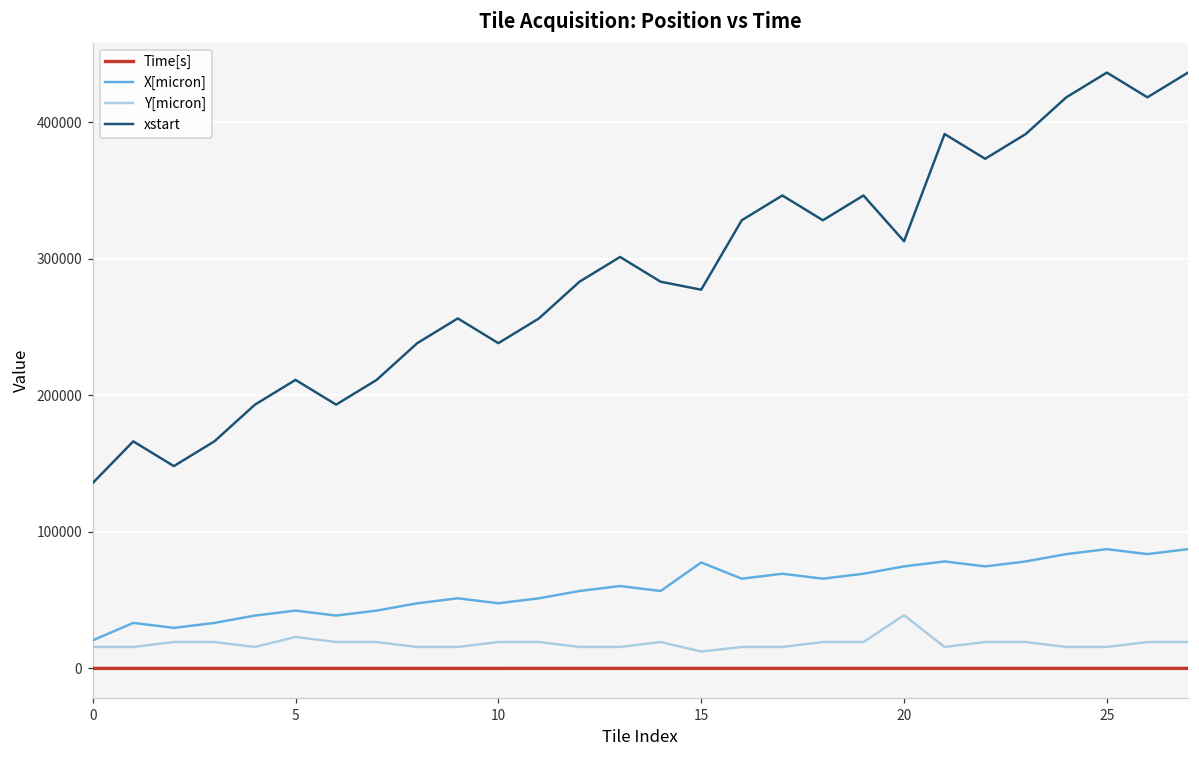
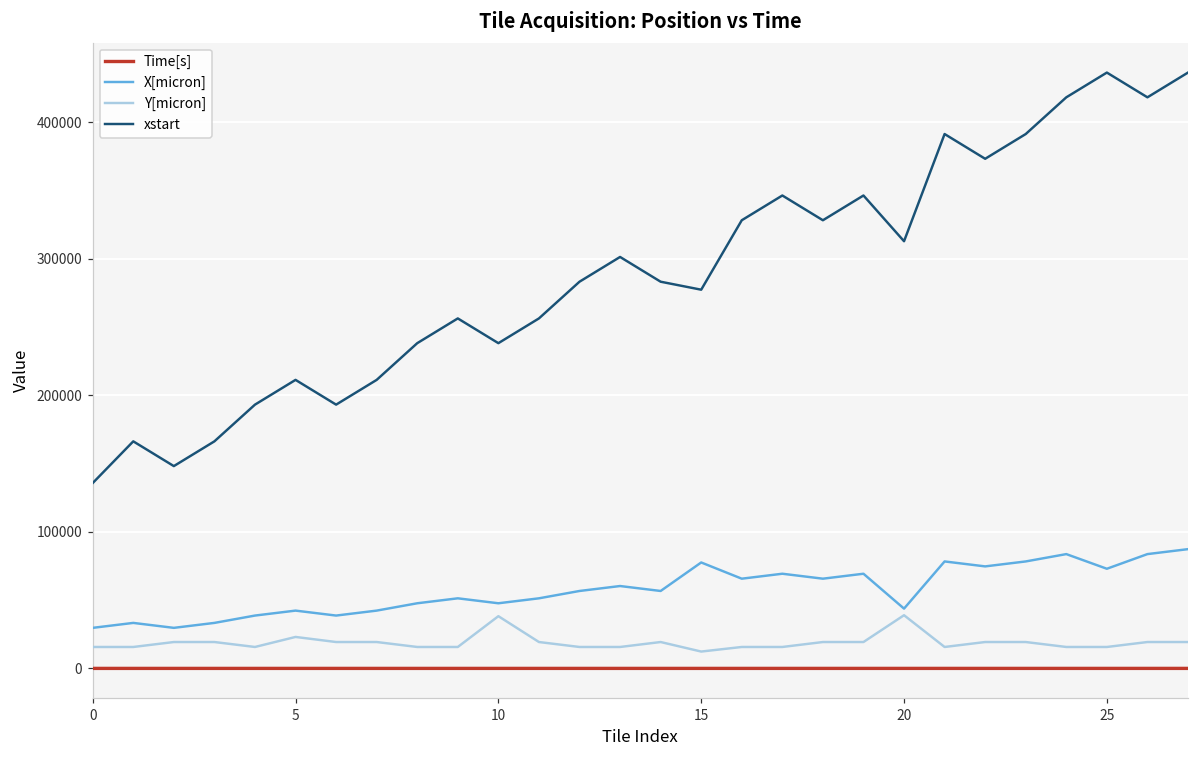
X[micron], 0: 21000 -> 30000
Y[micron], 10: 19000 -> 38000
X[micron], 20: 75000 -> 44000
X[micron], 25: 87000 -> 73000
